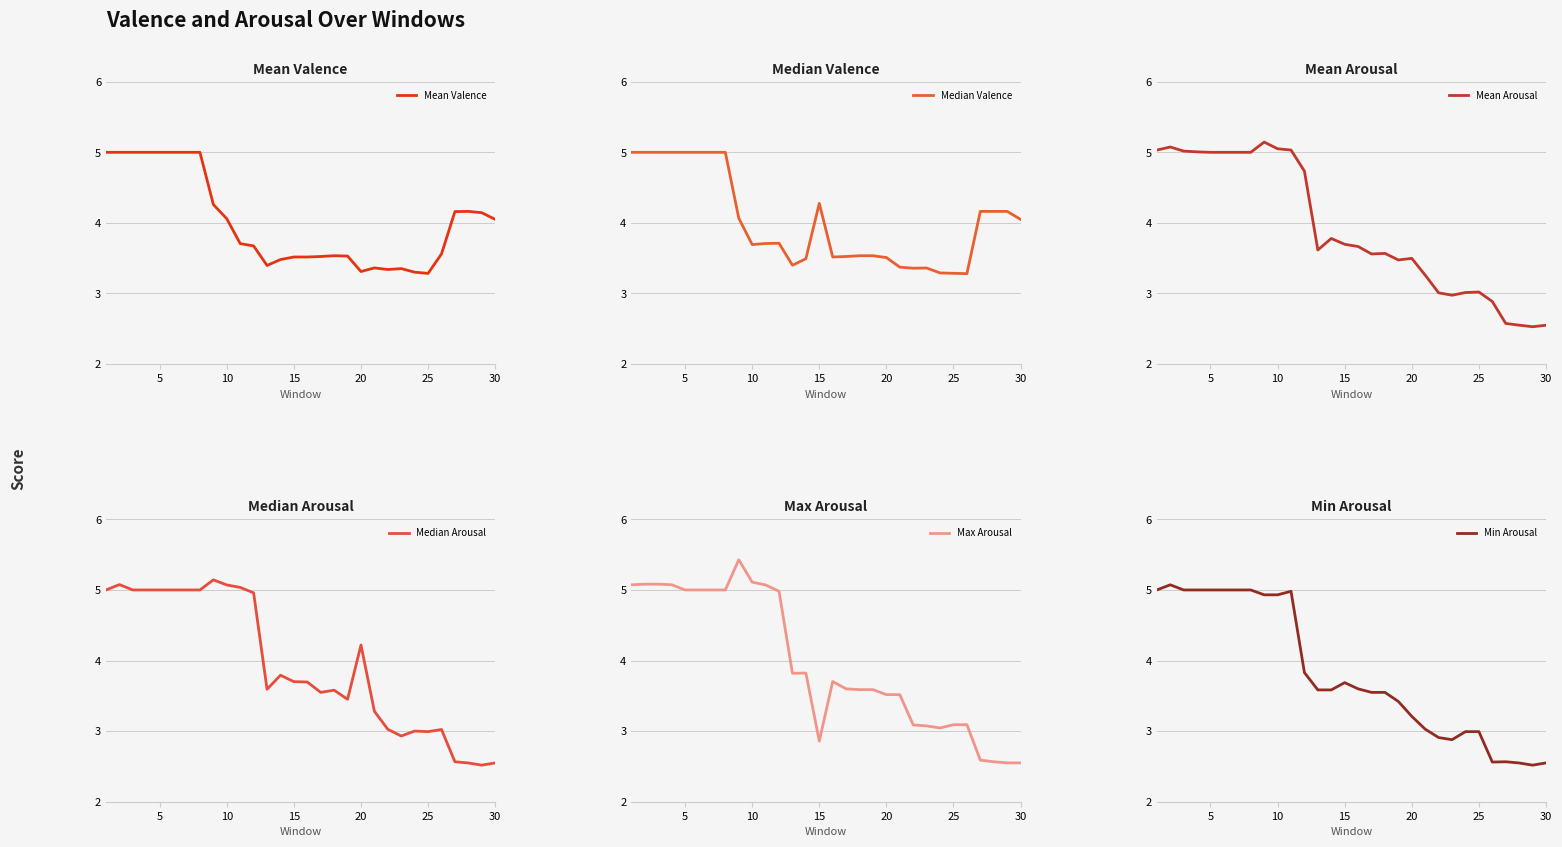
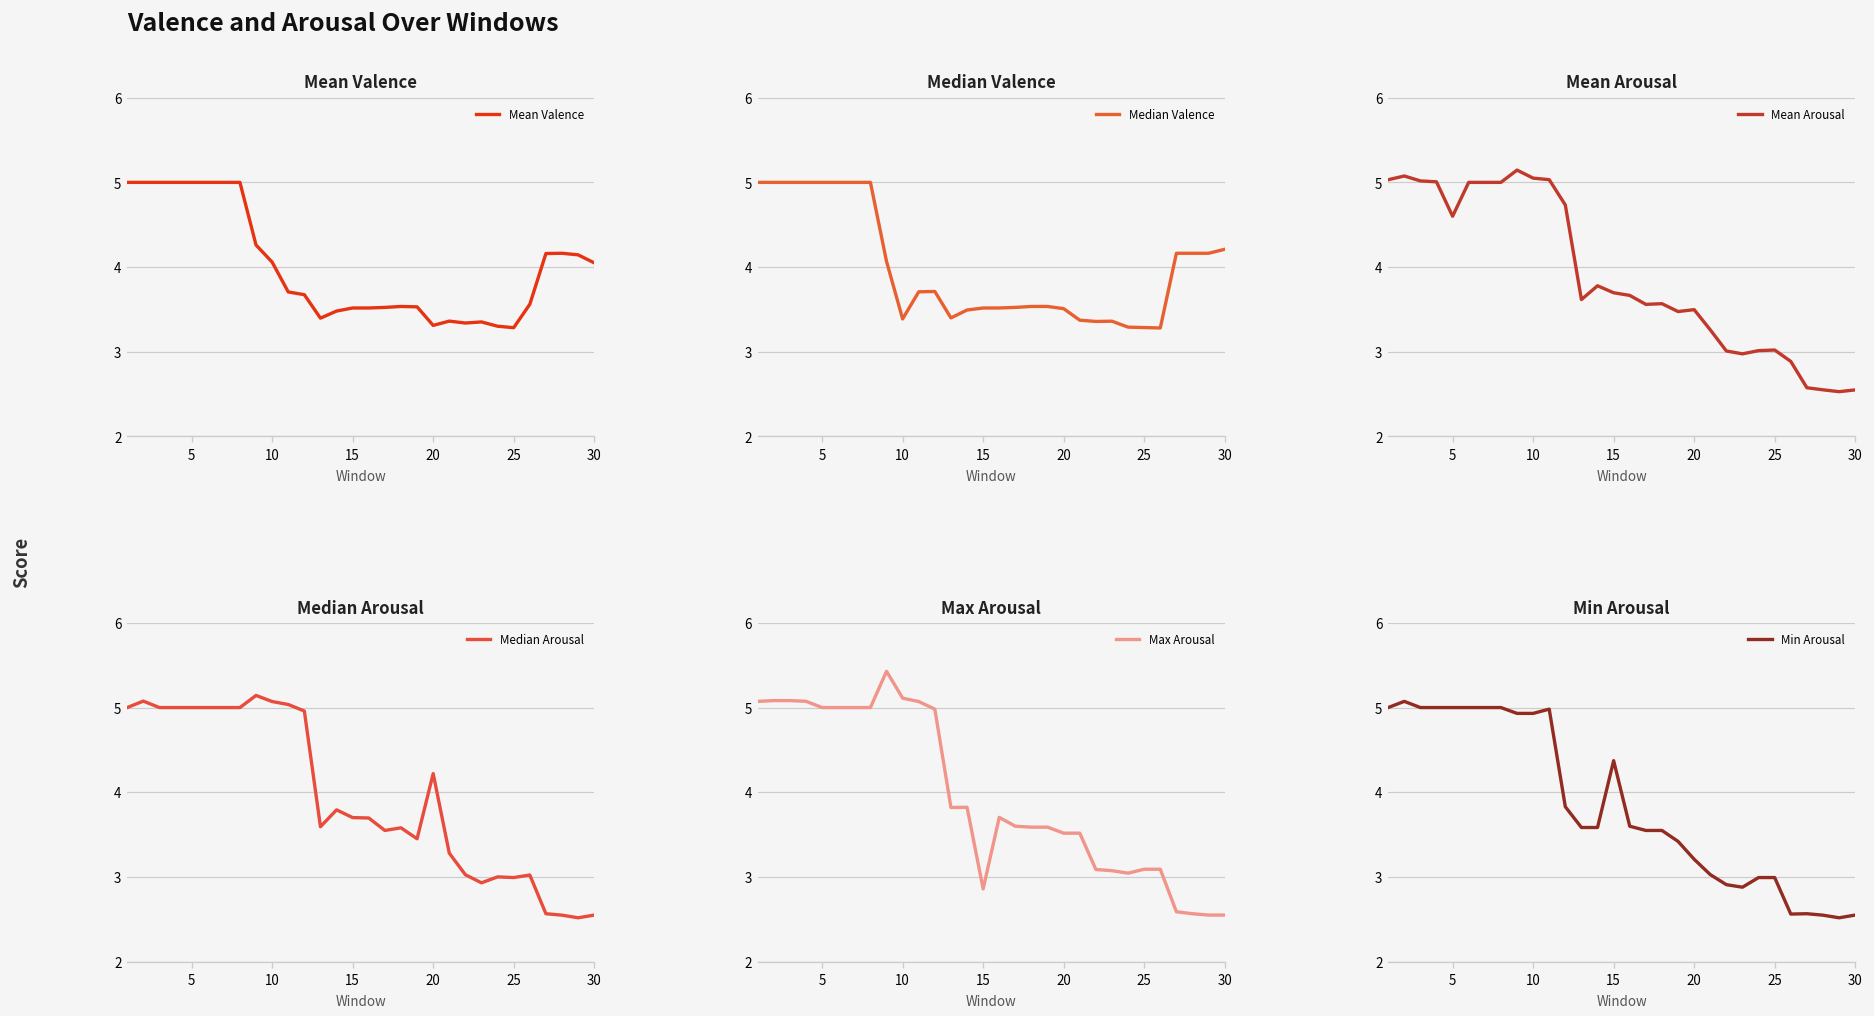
Median Valence, 10: 3.7 -> 3.4
Median Valence, 15: 4.3 -> 3.5
Median Valence, 30: 4.1 -> 4.2
Mean Arousal, 5: 5.0 -> 4.6
Min Arousal, 15: 3.7 -> 4.4
